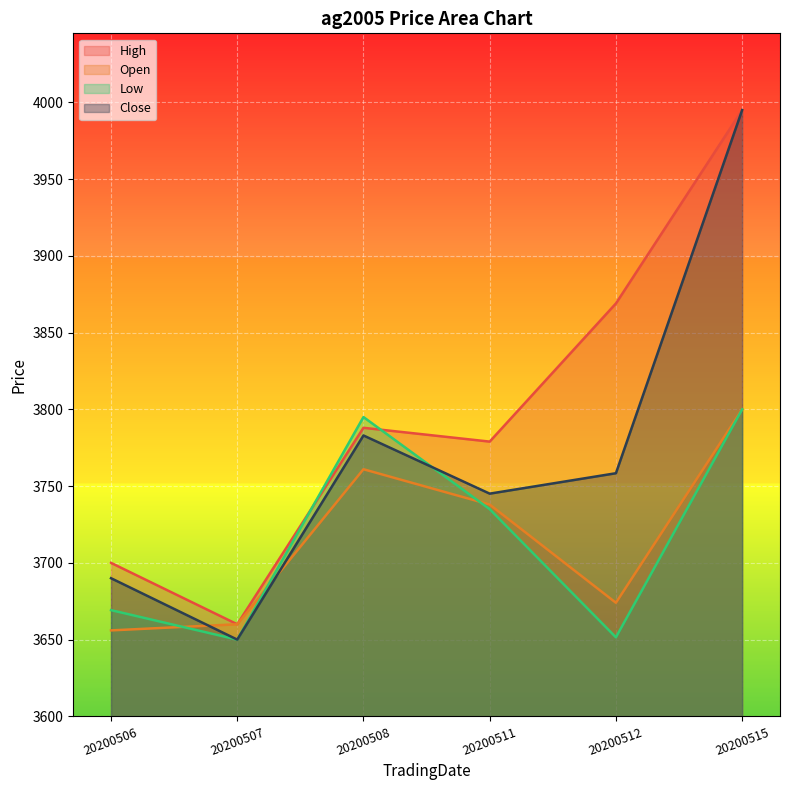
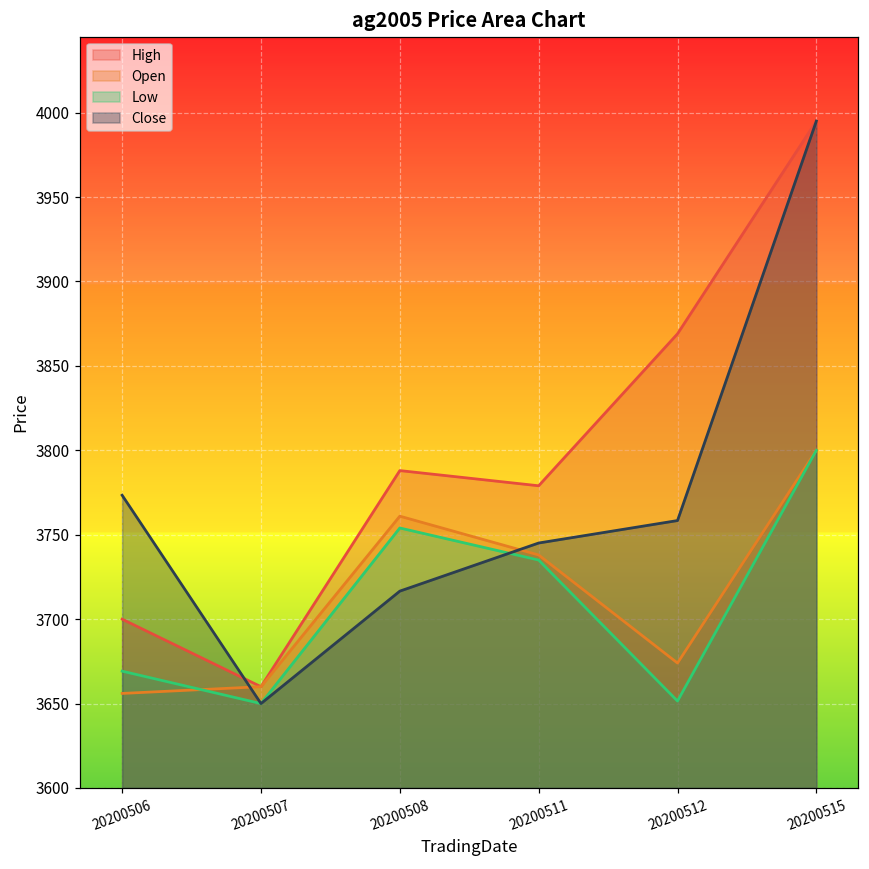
Close, 20200506: 3690 -> 3773
Low, 20200508: 3795 -> 3754
Close, 20200508: 3783 -> 3717
